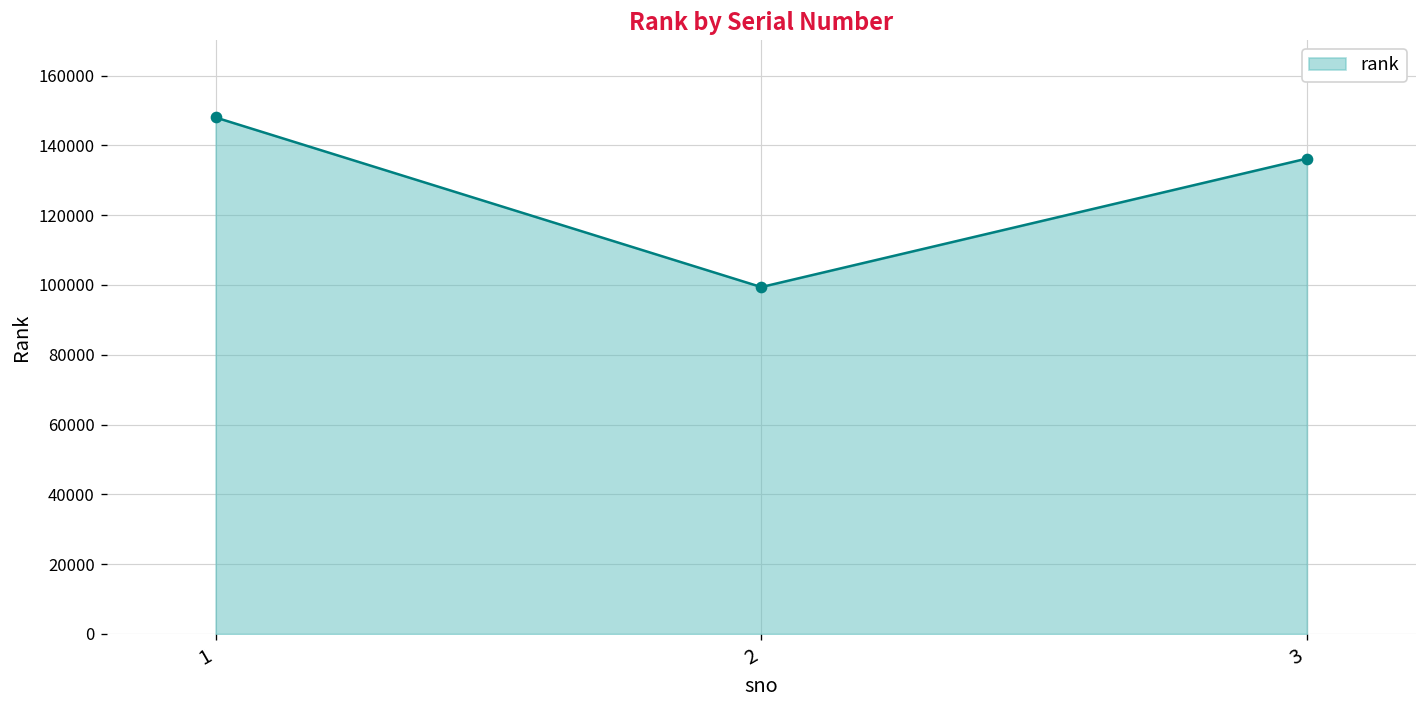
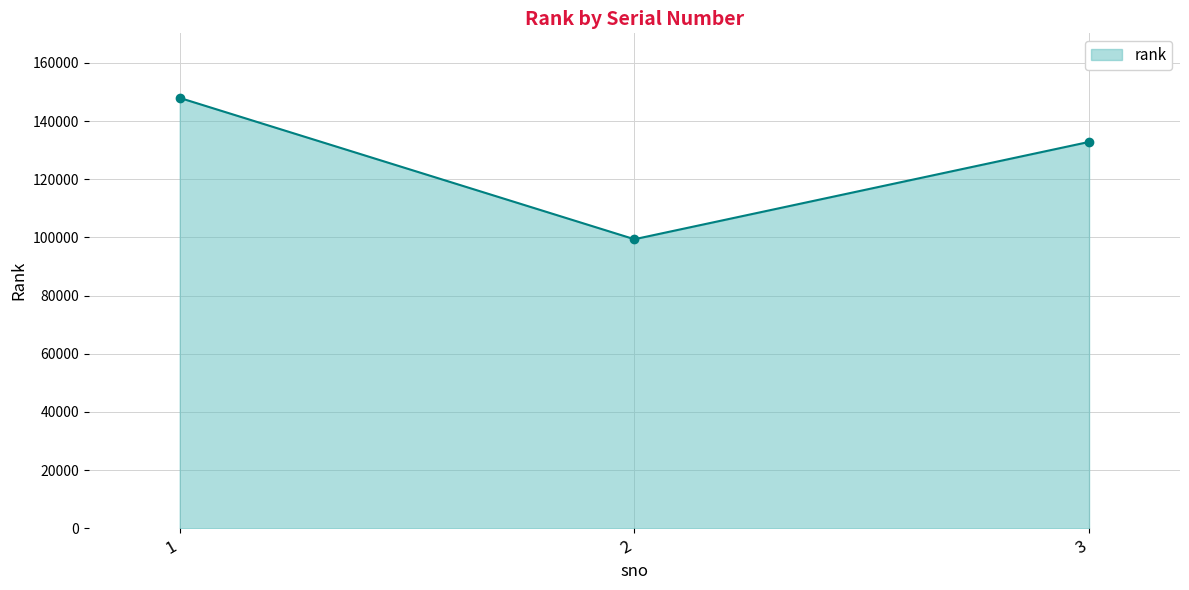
3: 136000 -> 133000
